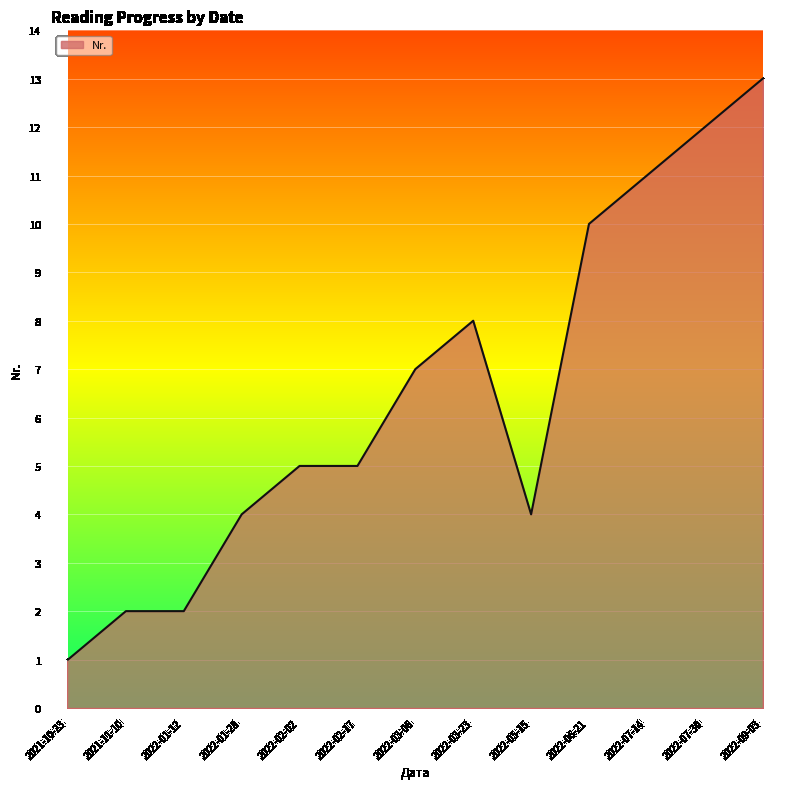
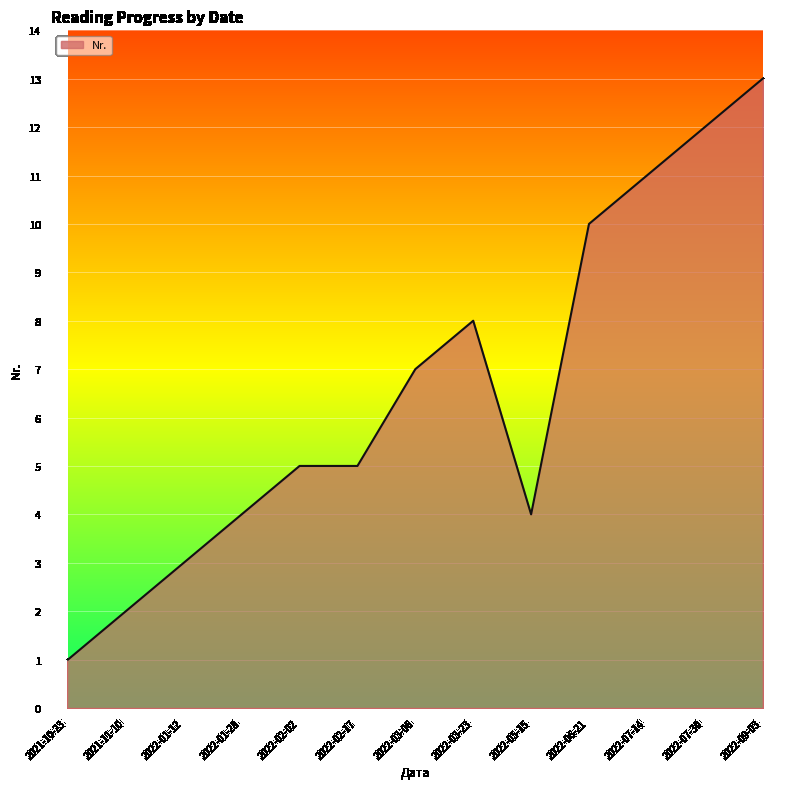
2022-01-12: 2 -> 3
